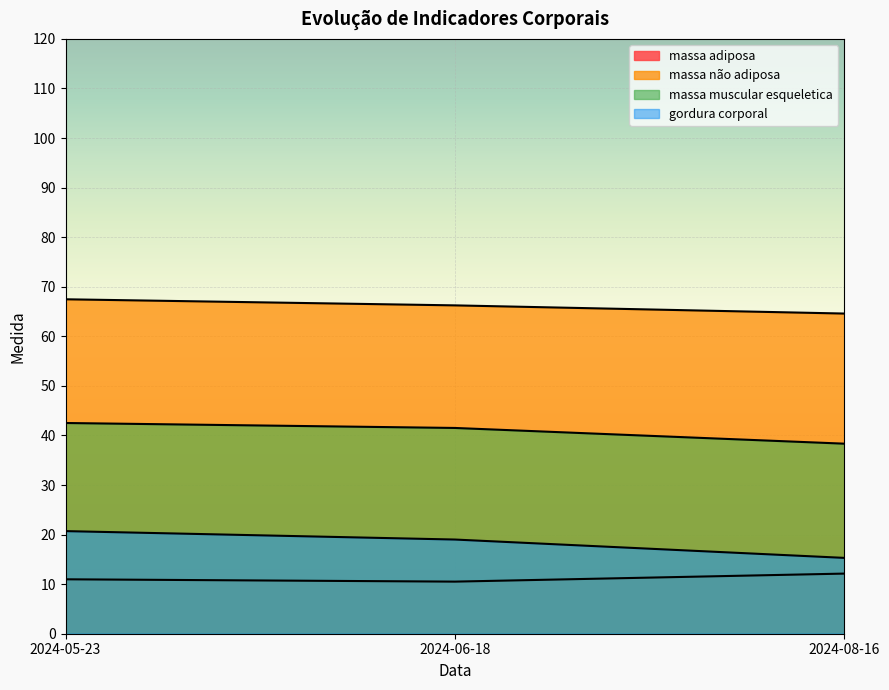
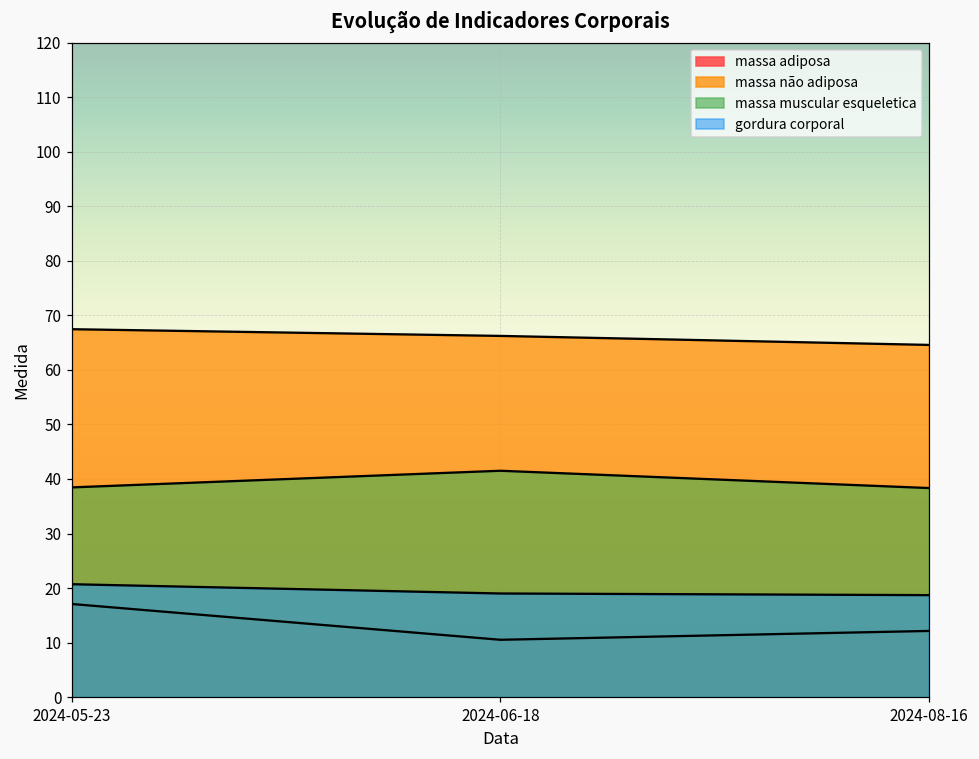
massa adiposa, 2024-05-23: 11 -> 17
massa muscular esqueletica, 2024-05-23: 43 -> 38
gordura corporal, 2024-08-16: 15 -> 19
